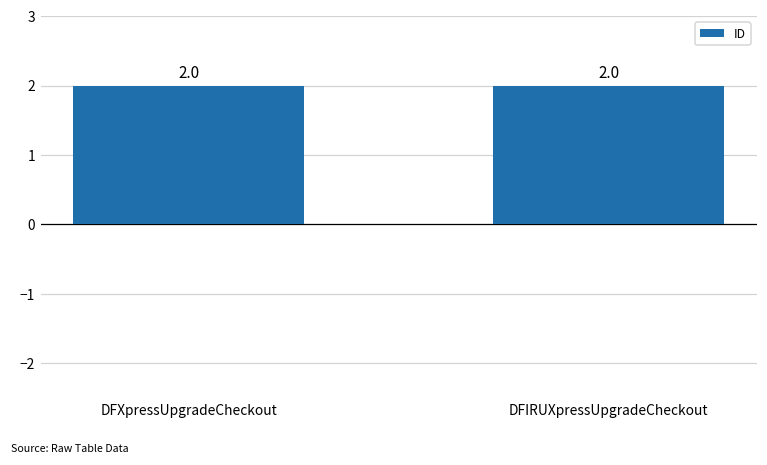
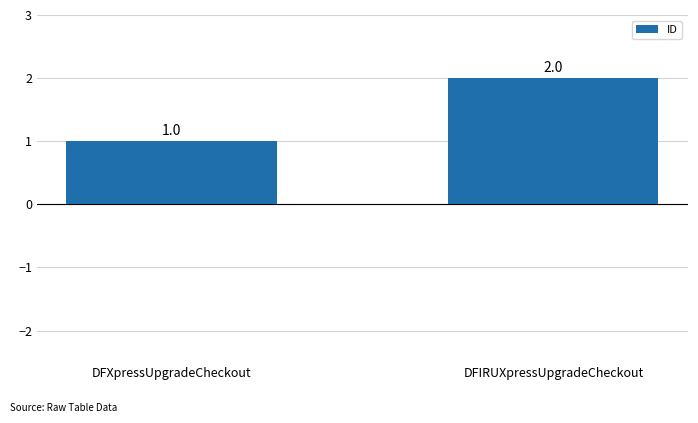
DFXpressUpgradeCheckout: 2.0 -> 1.0
